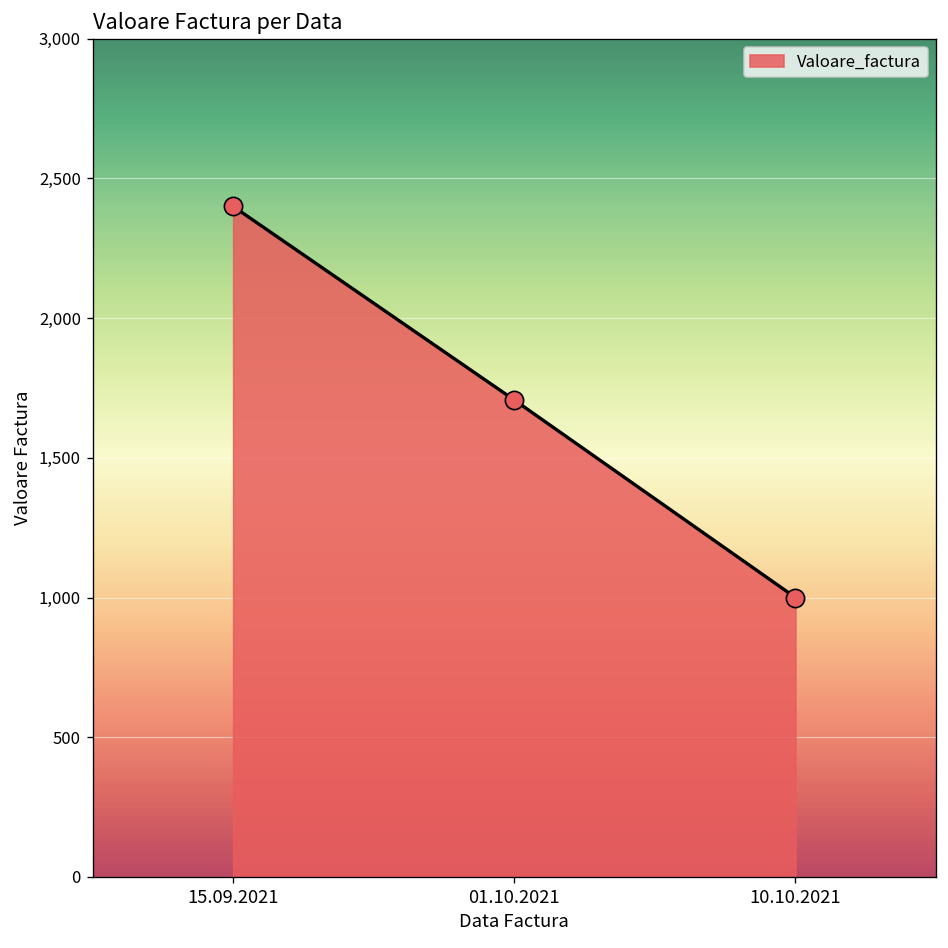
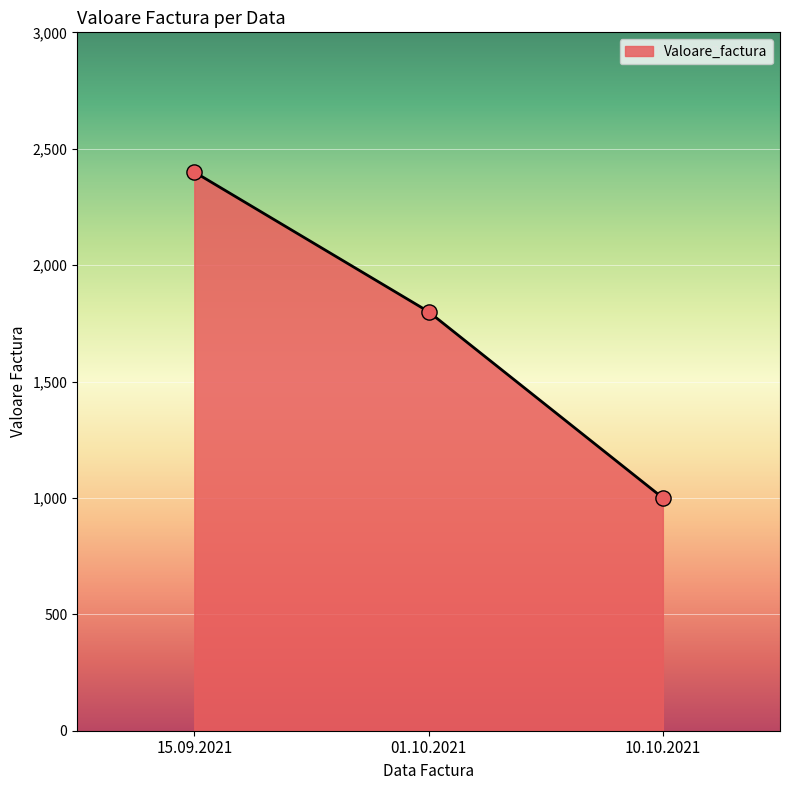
01.10.2021: 1,710 -> 1,800
